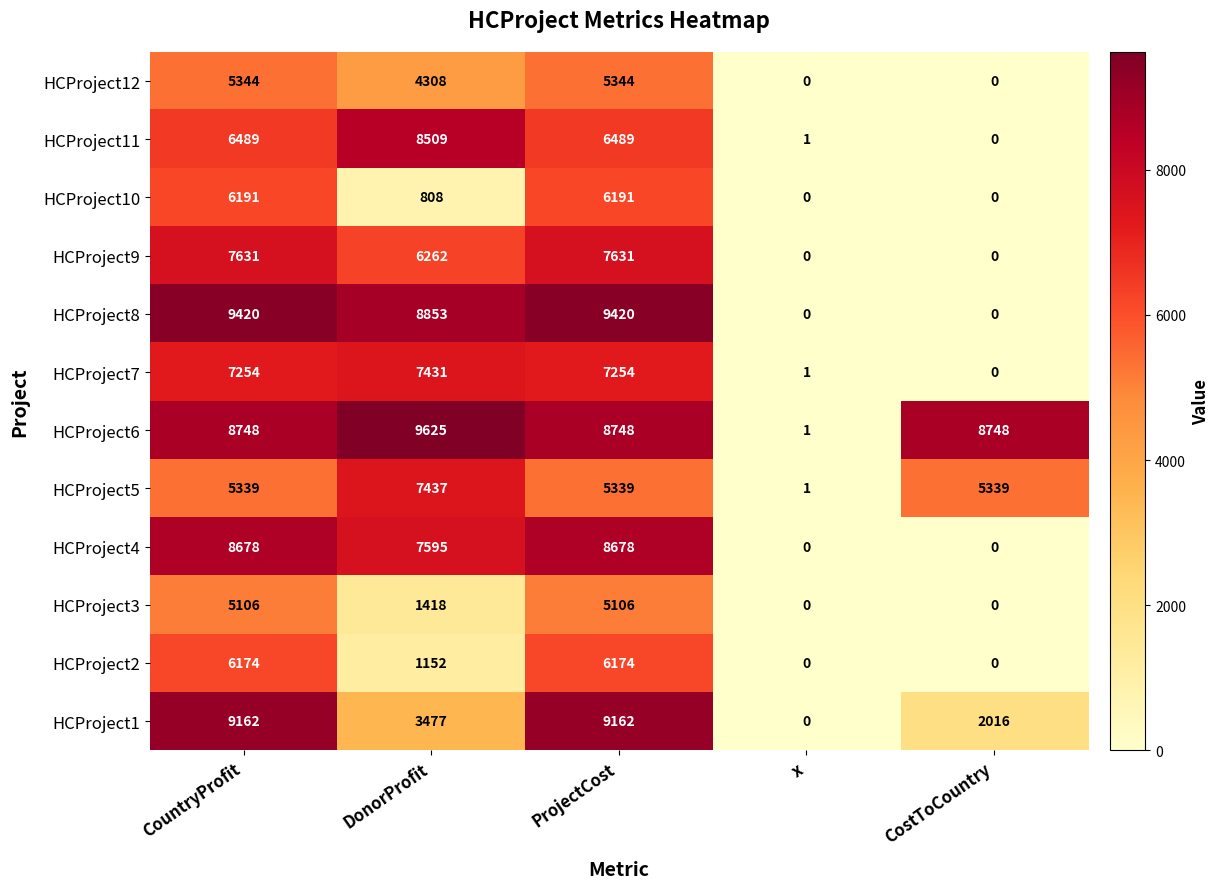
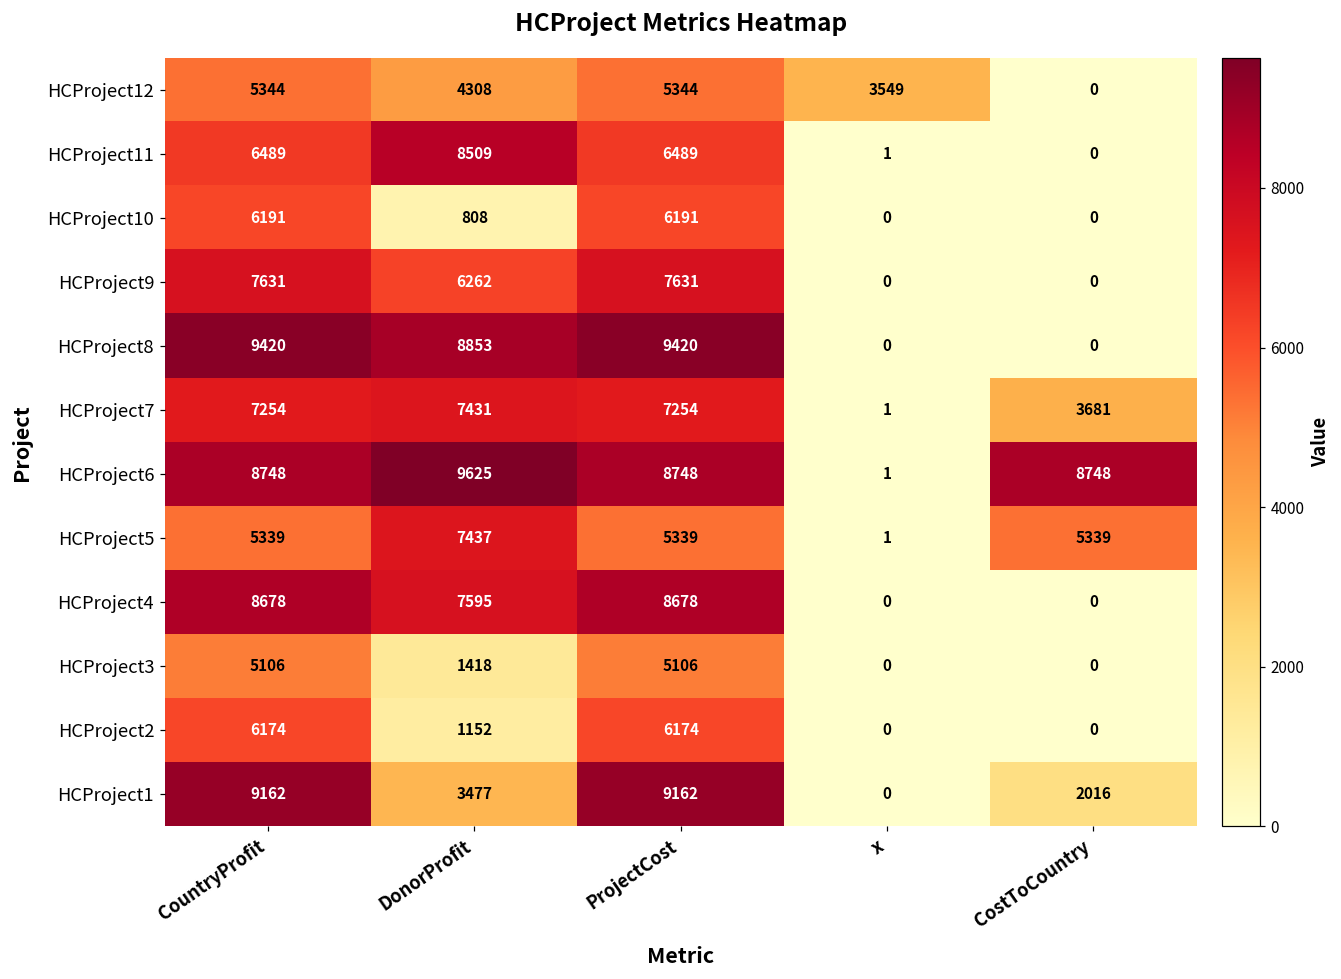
HCProject12, x: 0 -> 3549
HCProject7, CostToCountry: 0 -> 3681
